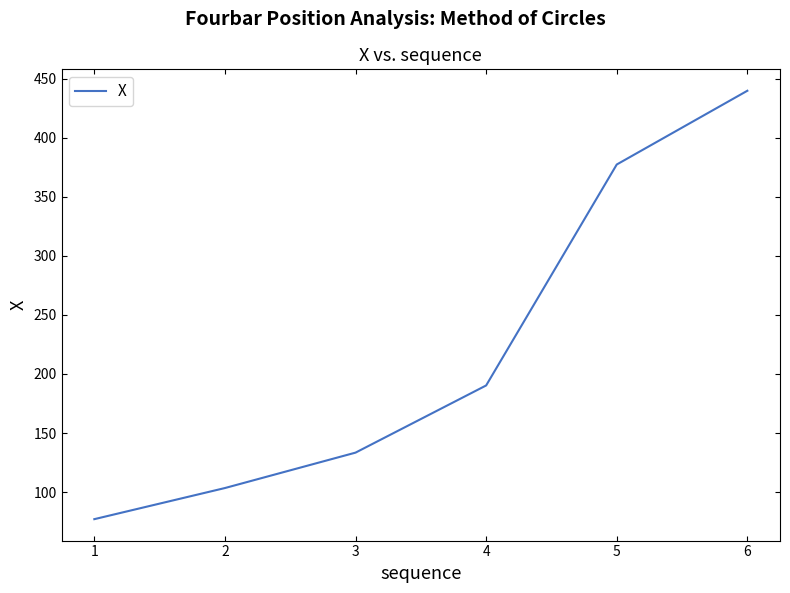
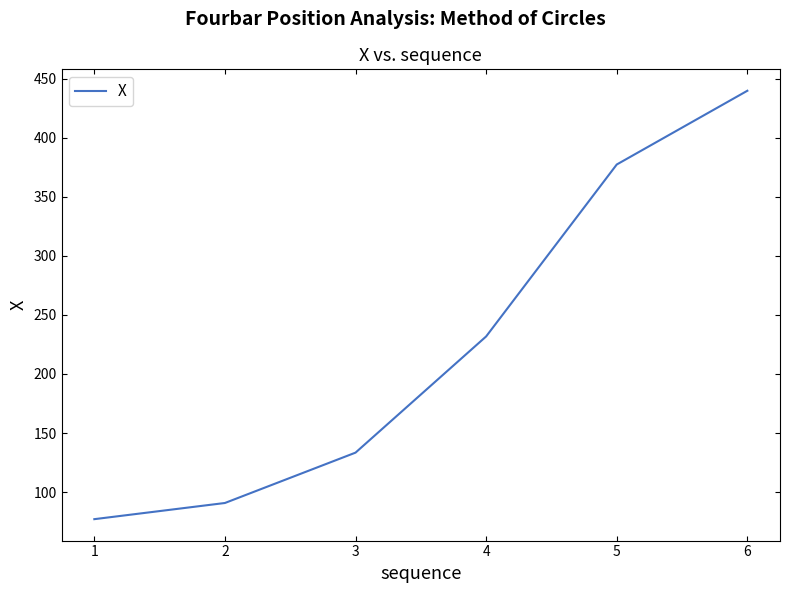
2: 103 -> 91
4: 190 -> 232
